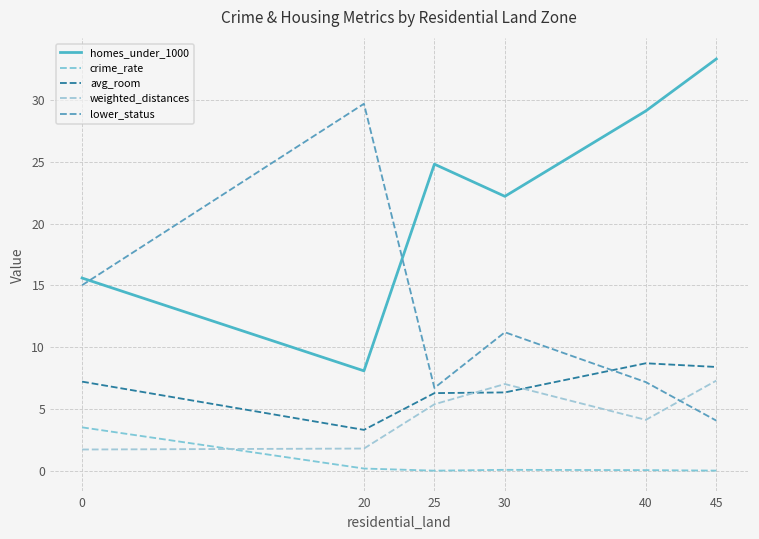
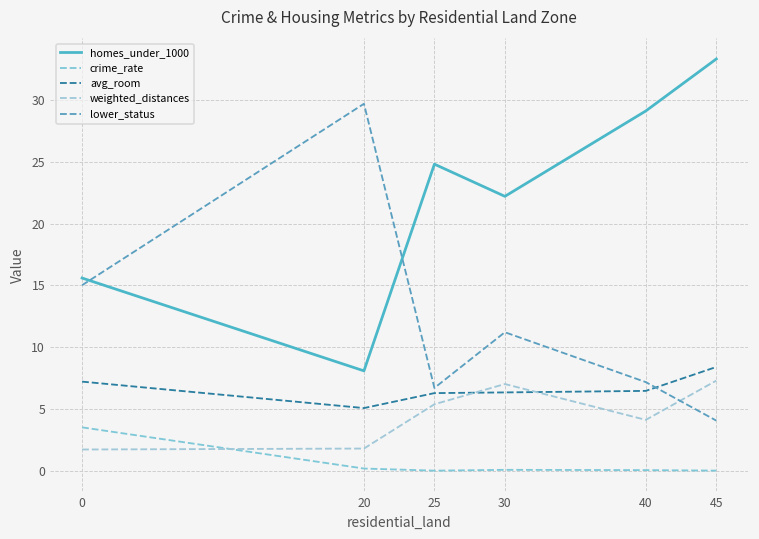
avg_room, 20: 3.3 -> 5.1
avg_room, 40: 8.7 -> 6.5
